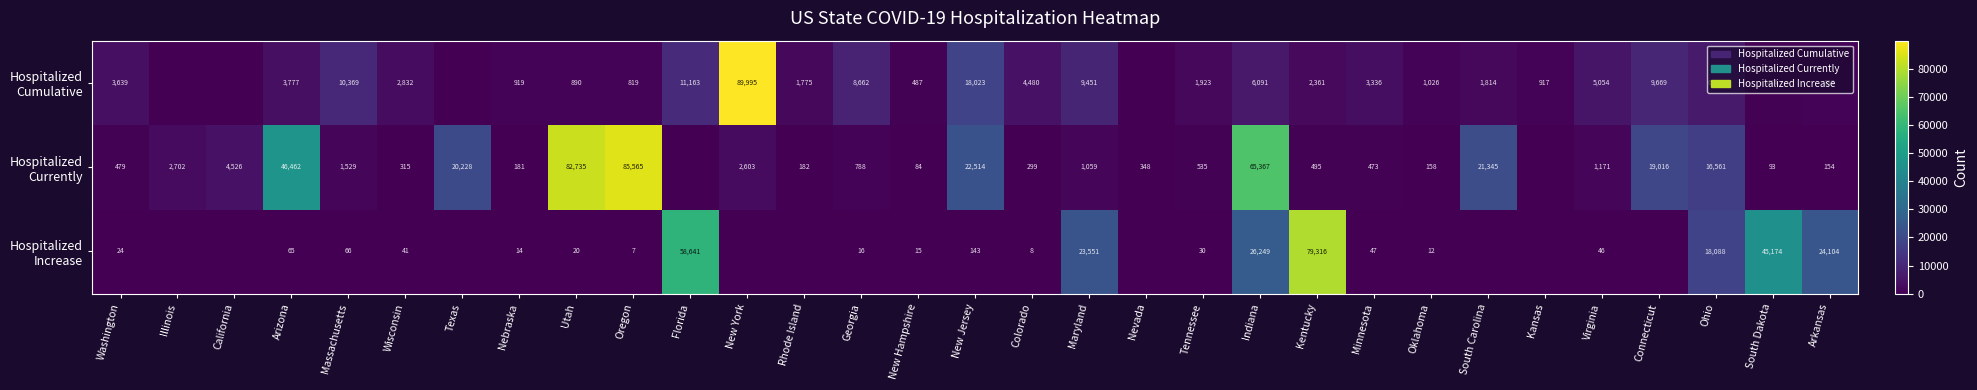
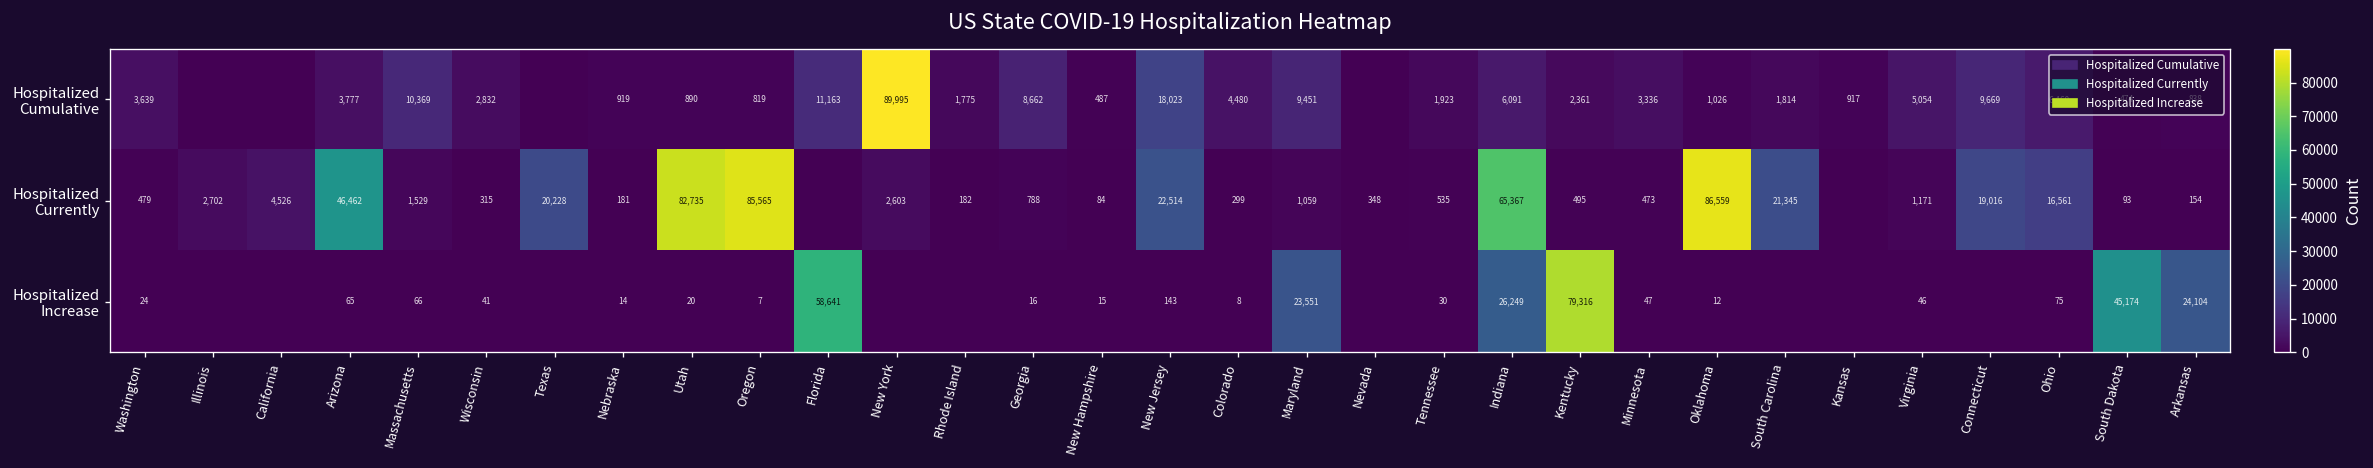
Hospitalized Currently, Oklahoma: 158 -> 86,559
Hospitalized Increase, Ohio: 18,088 -> 75
